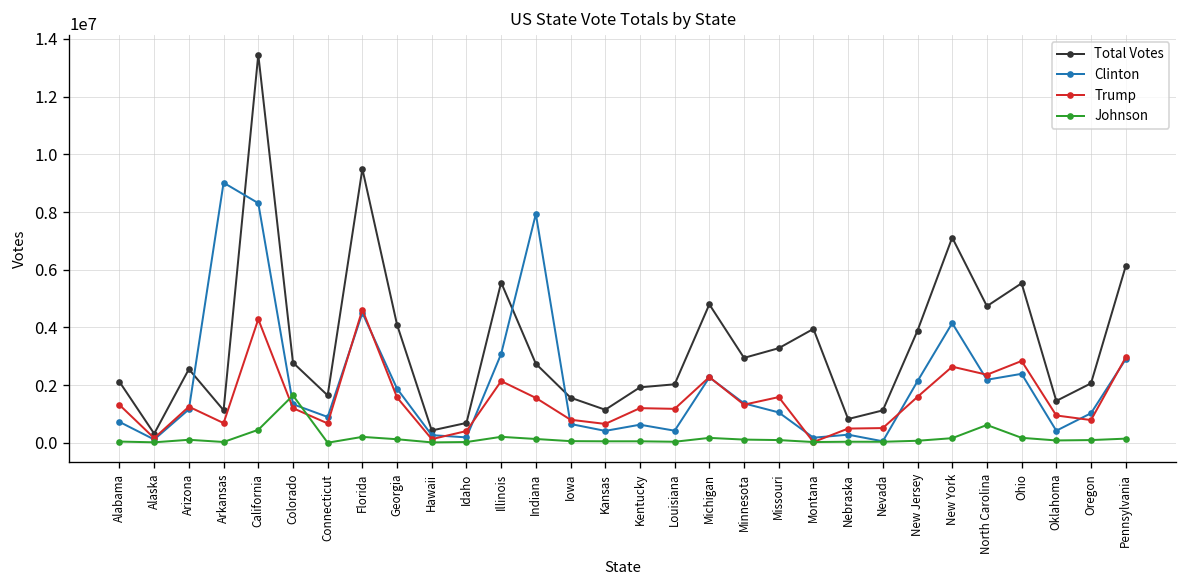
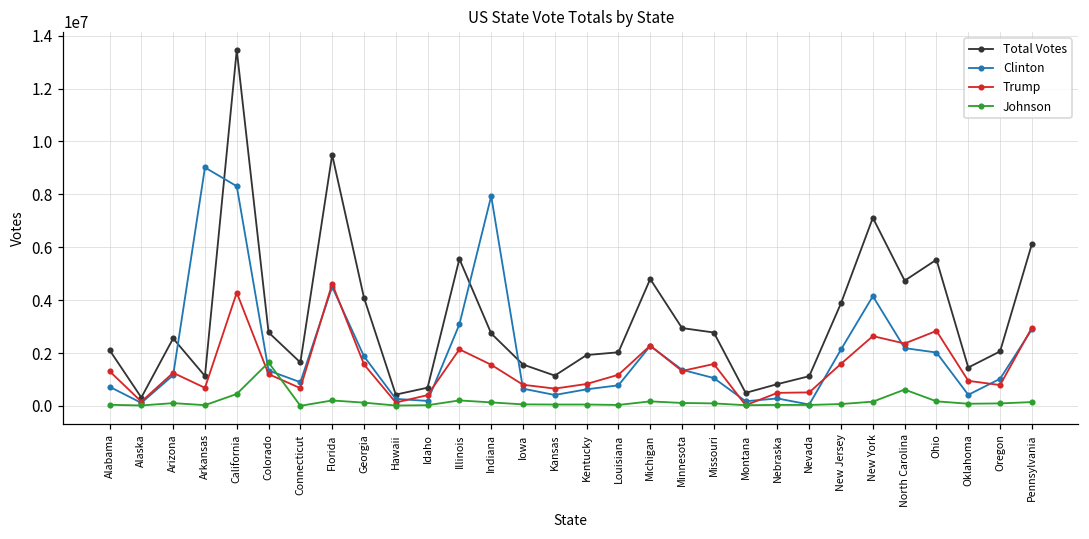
Trump, Kentucky: 1200000 -> 800000
Clinton, Louisiana: 400000 -> 800000
Total Votes, Missouri: 3300000 -> 2800000
Total Votes, Montana: 3900000 -> 500000
Clinton, Ohio: 2400000 -> 2000000
